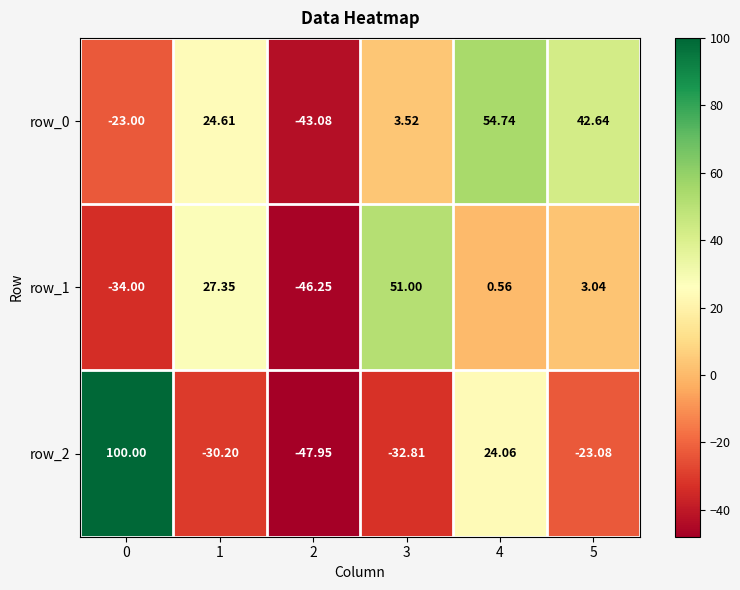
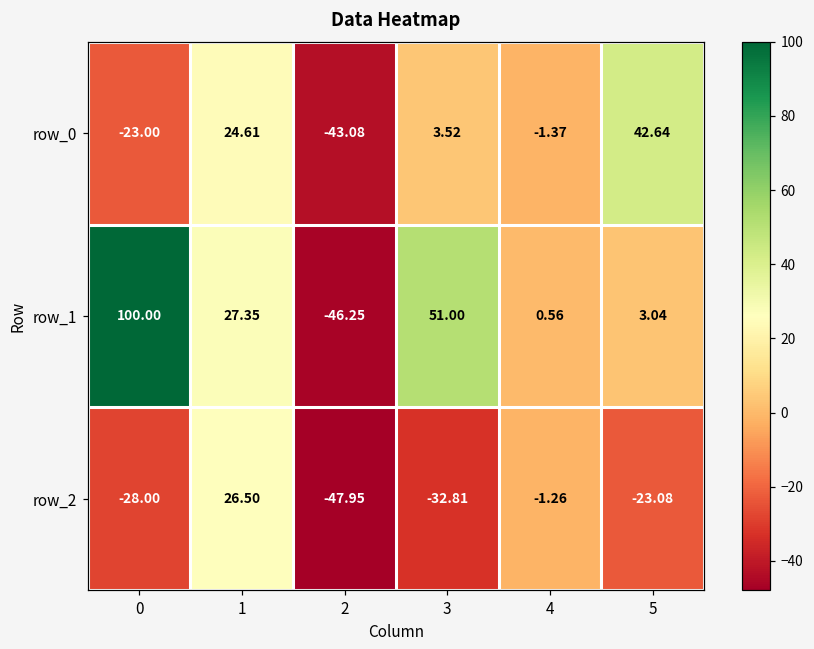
row_0, 4: 54.74 -> -1.37
row_1, 0: -34.00 -> 100.00
row_2, 0: 100.00 -> -28.00
row_2, 1: -30.20 -> 26.50
row_2, 4: 24.06 -> -1.26
